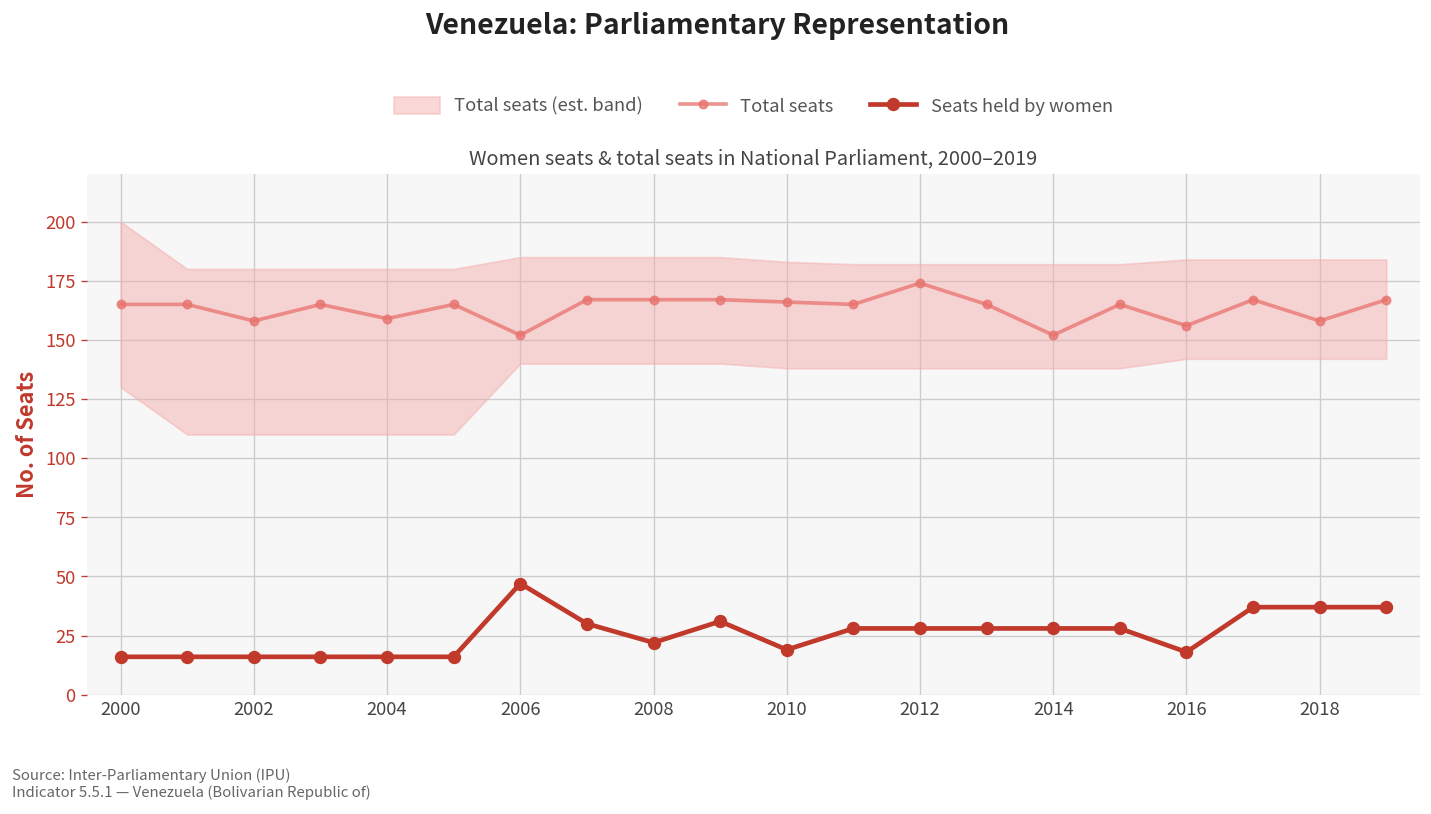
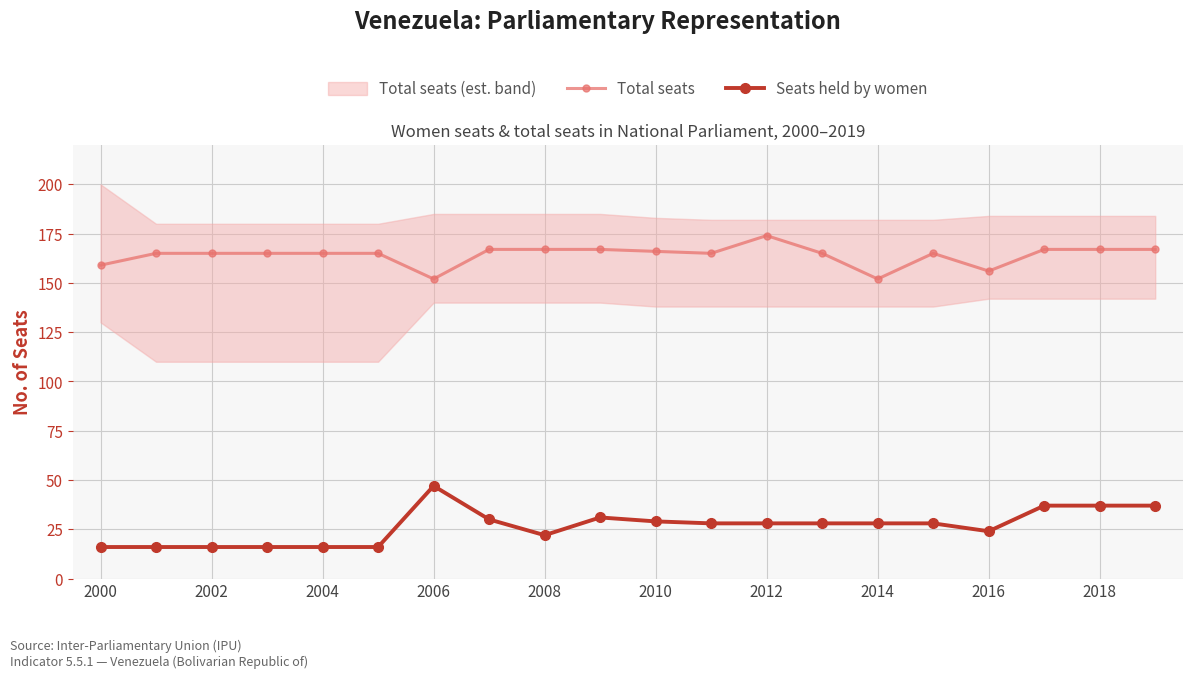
Total seats, 2000: 165 -> 159
Total seats, 2002: 158 -> 165
Total seats, 2004: 159 -> 165
Seats held by women, 2010: 19 -> 29
Seats held by women, 2016: 18 -> 24
Total seats, 2018: 158 -> 167
